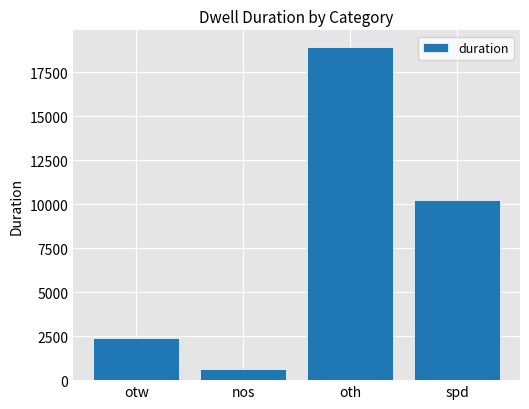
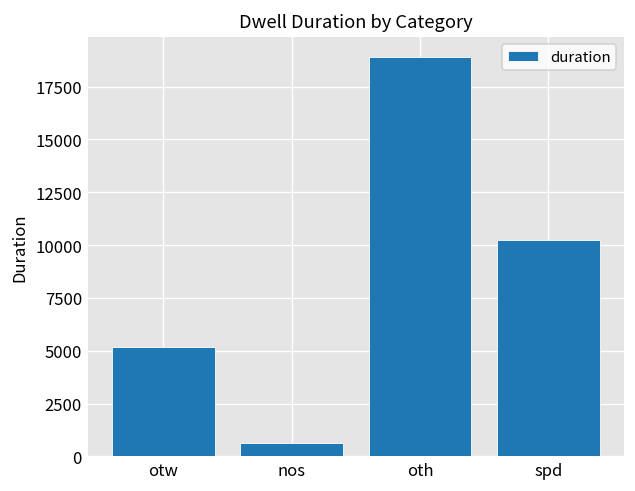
otw: 2400 -> 5200
